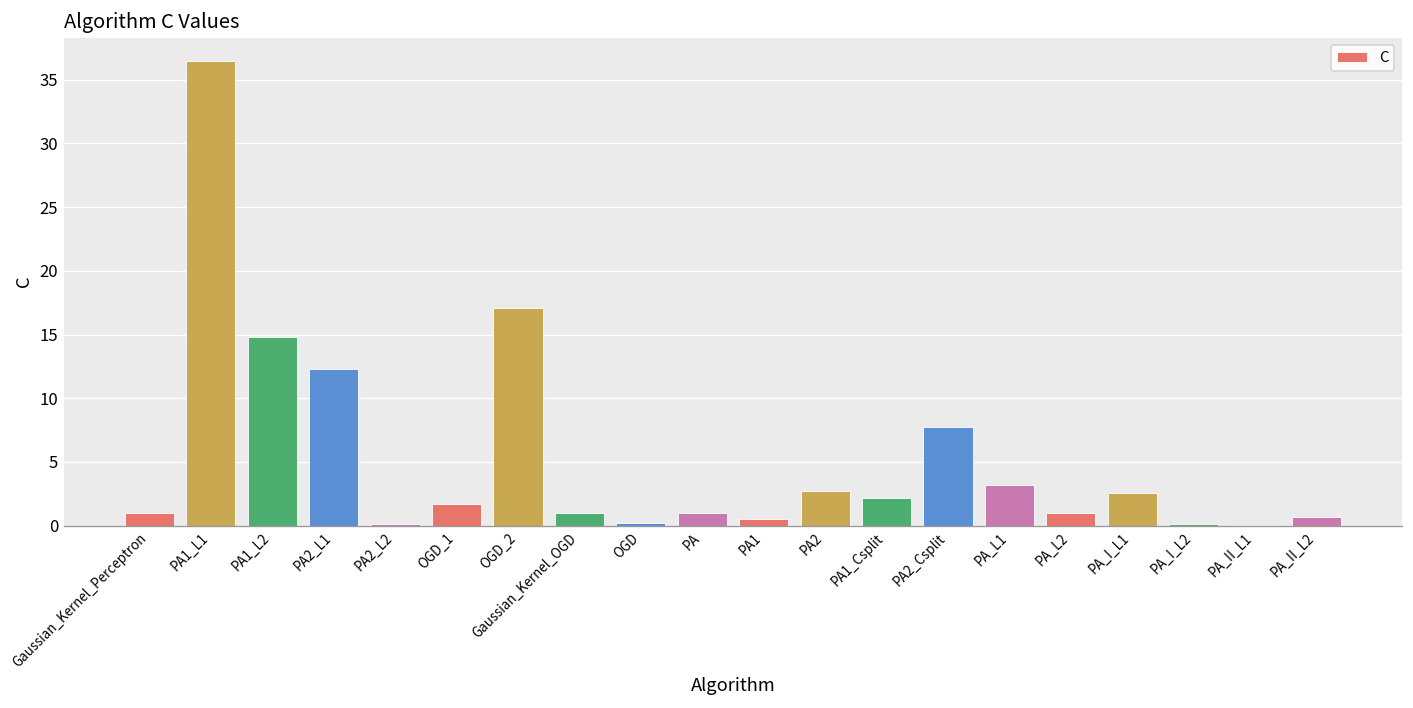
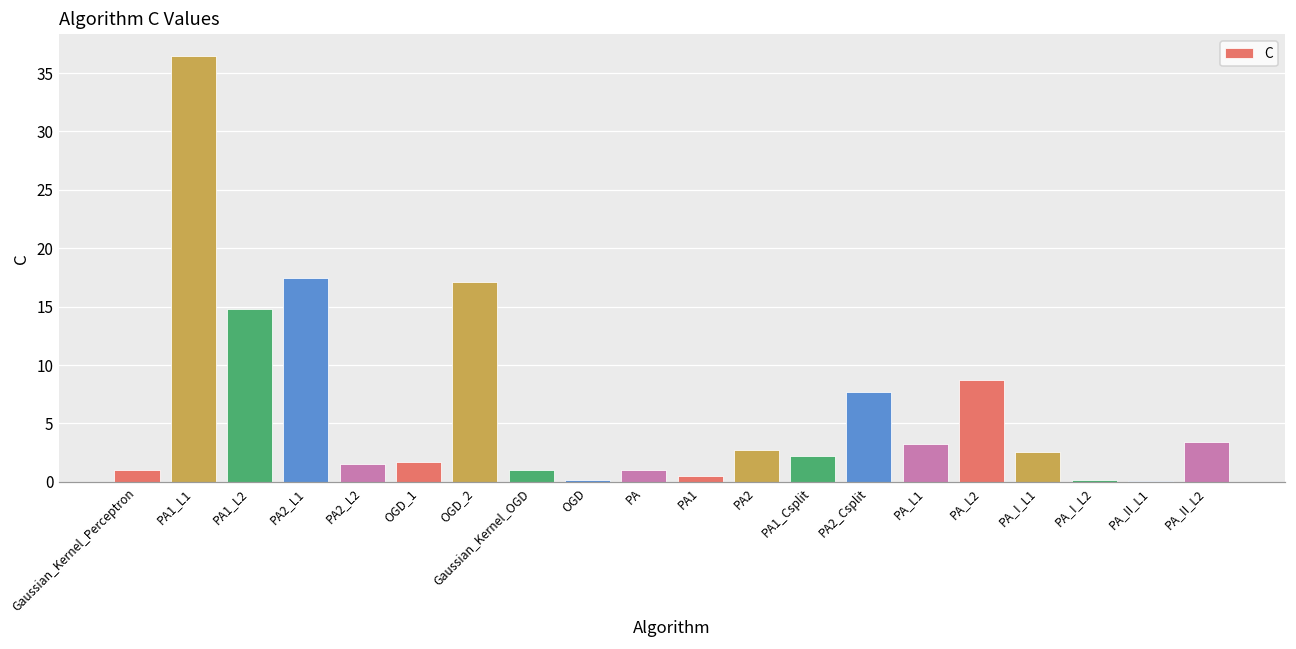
PA2_L1: 12.3 -> 17.5
PA2_L2: 0.2 -> 1.5
PA_L2: 1.0 -> 8.7
PA_II_L2: 0.7 -> 3.4
